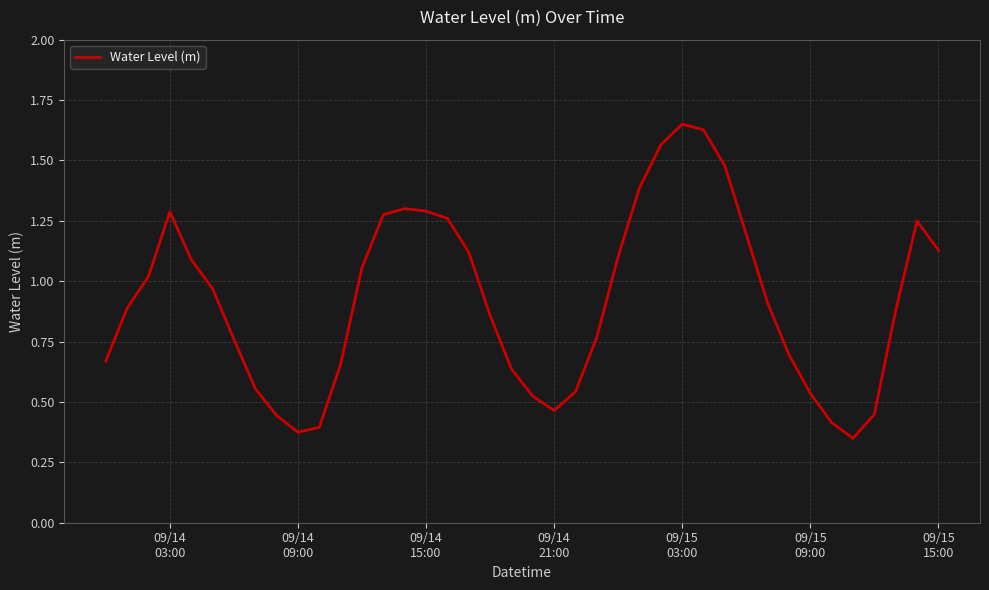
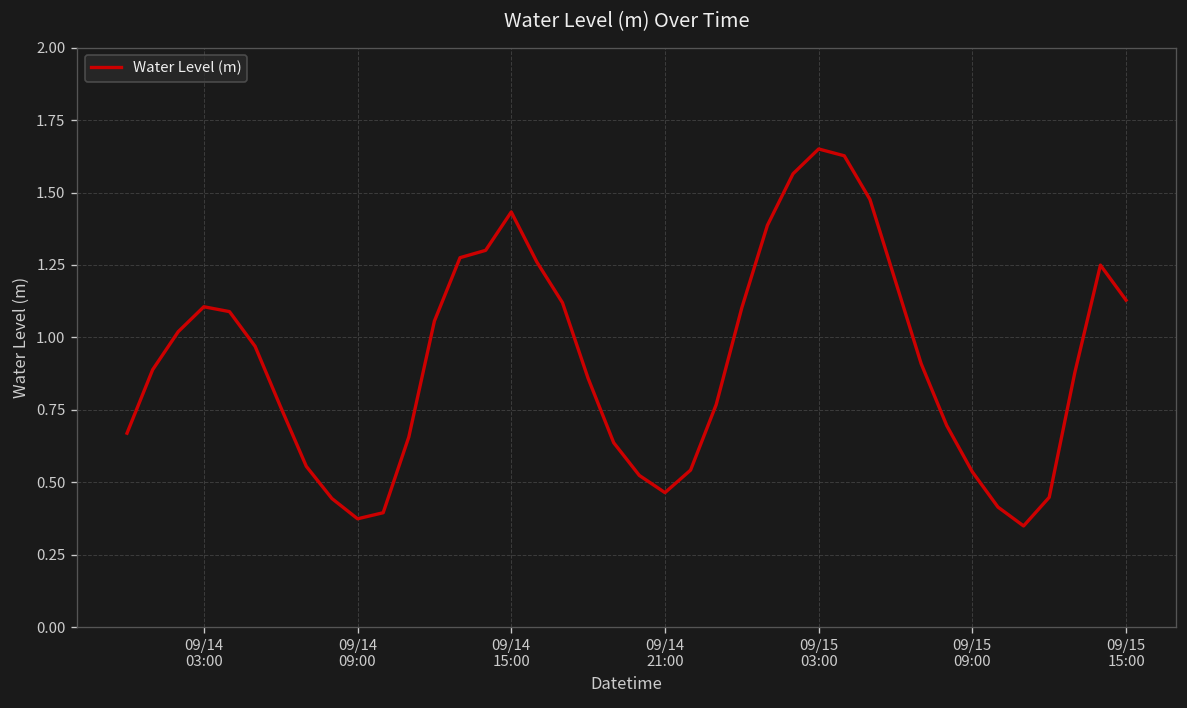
09/14 03:00: 1.29 -> 1.11
09/14 15:00: 1.29 -> 1.43
